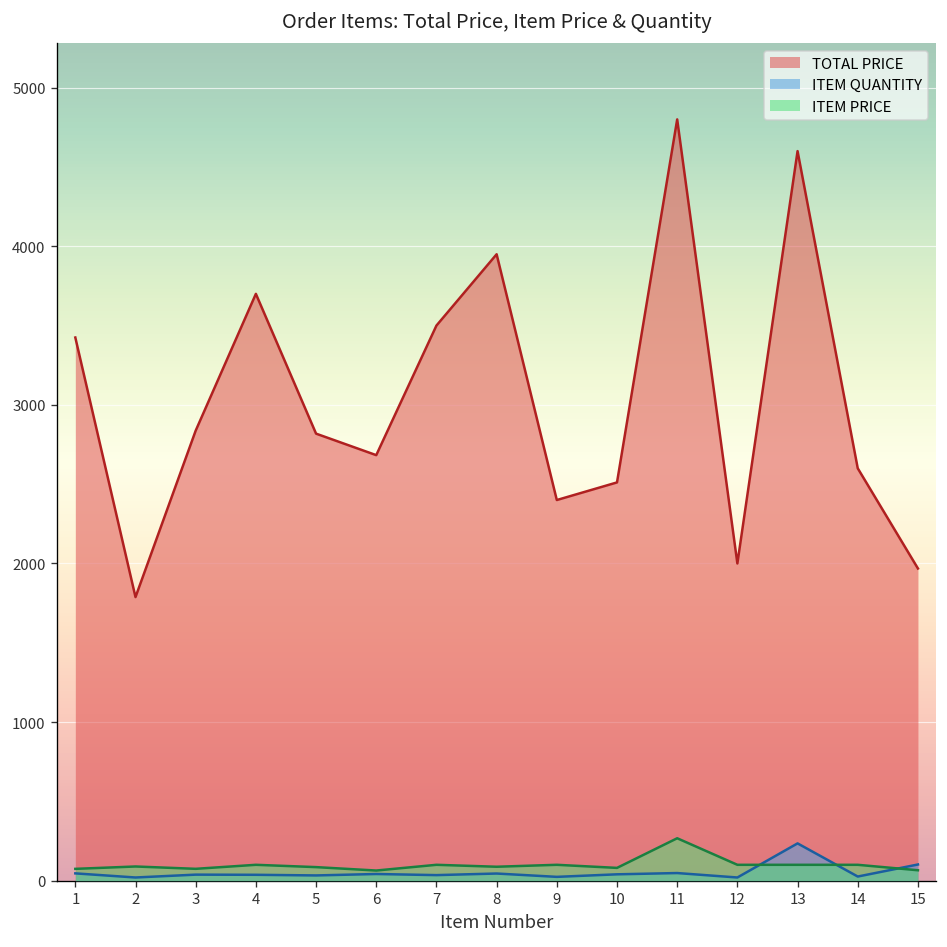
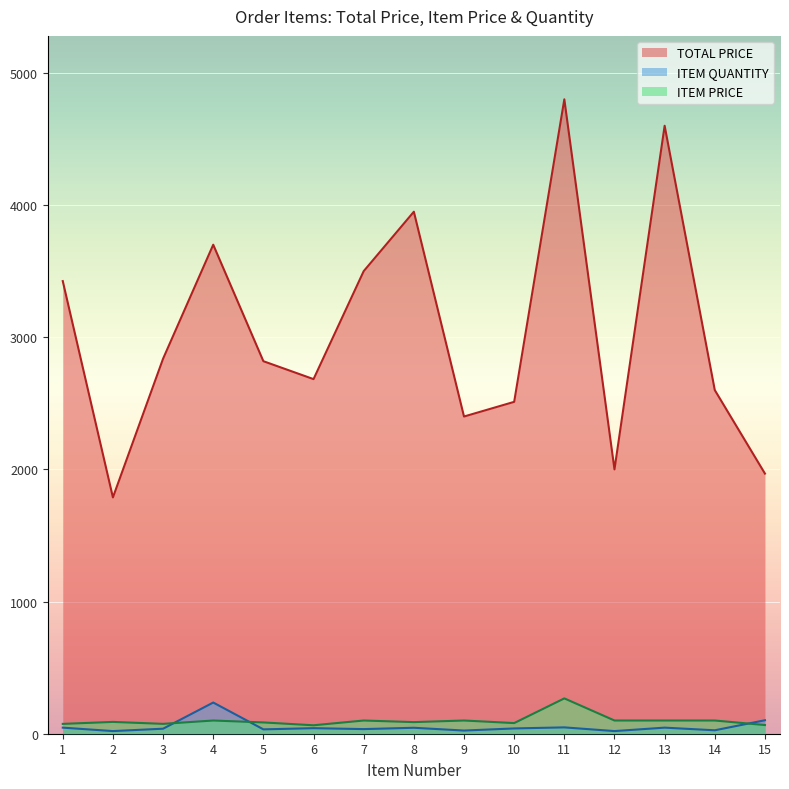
ITEM QUANTITY, 4: 40 -> 240
ITEM QUANTITY, 13: 240 -> 50
